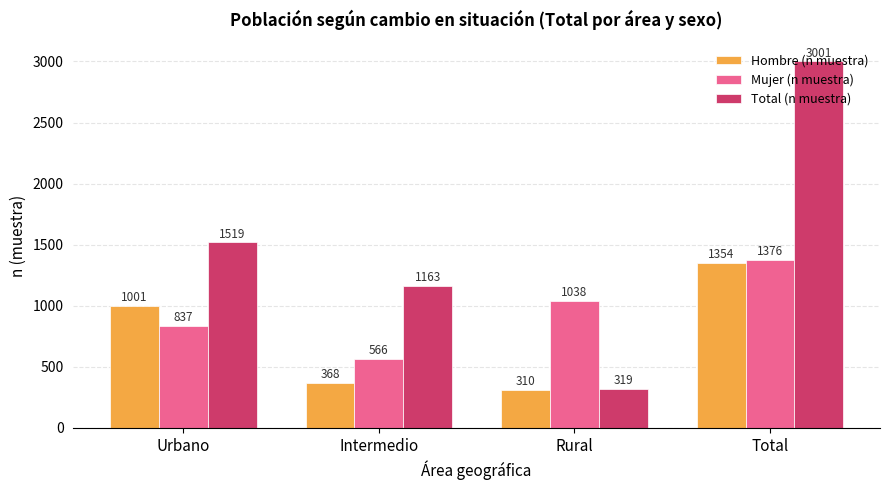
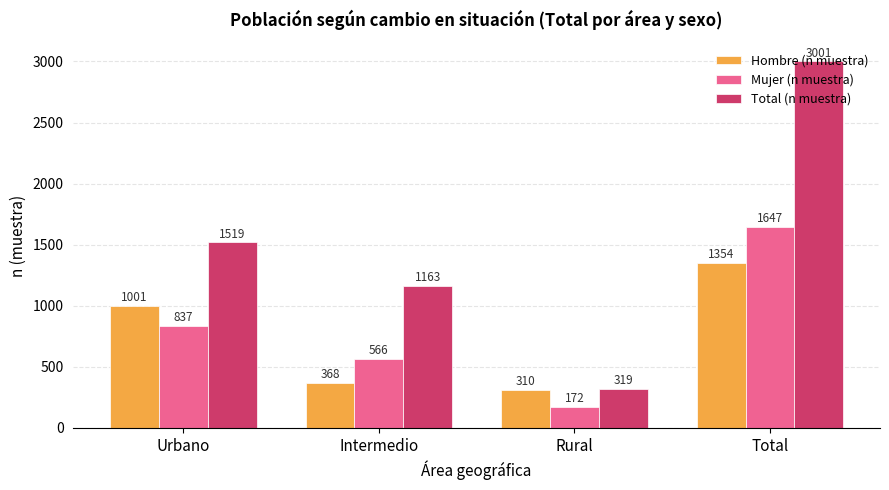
Mujer (n muestra), Rural: 1038 -> 172
Mujer (n muestra), Total: 1376 -> 1647
